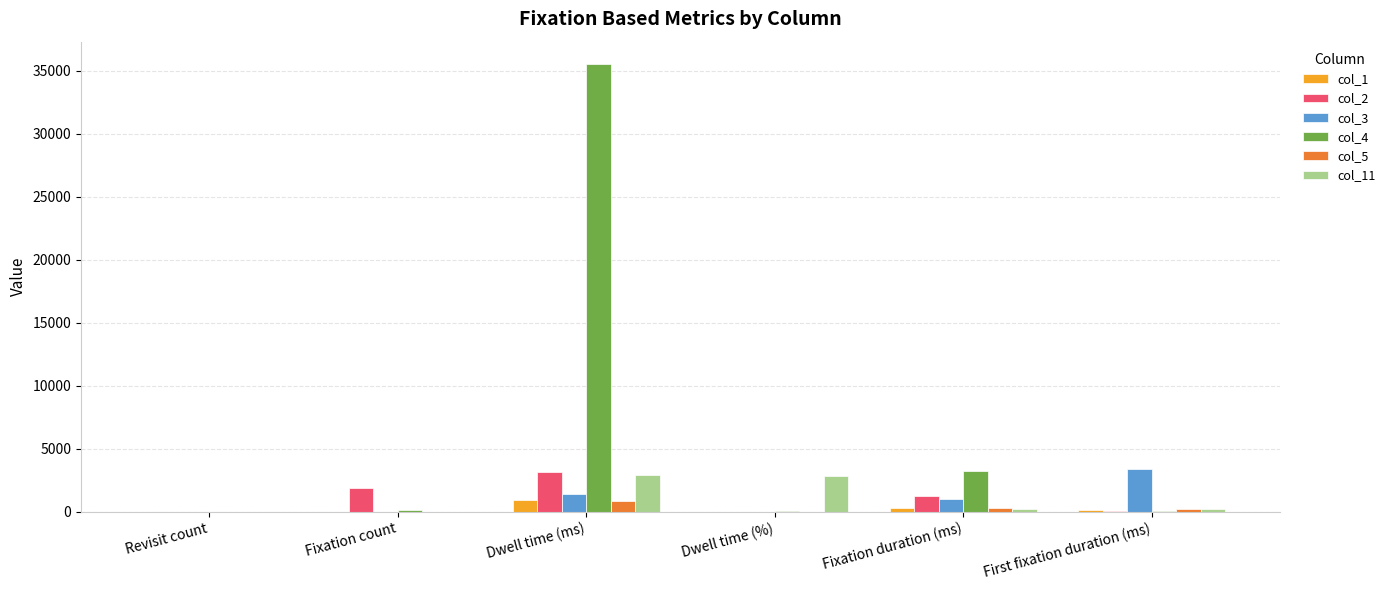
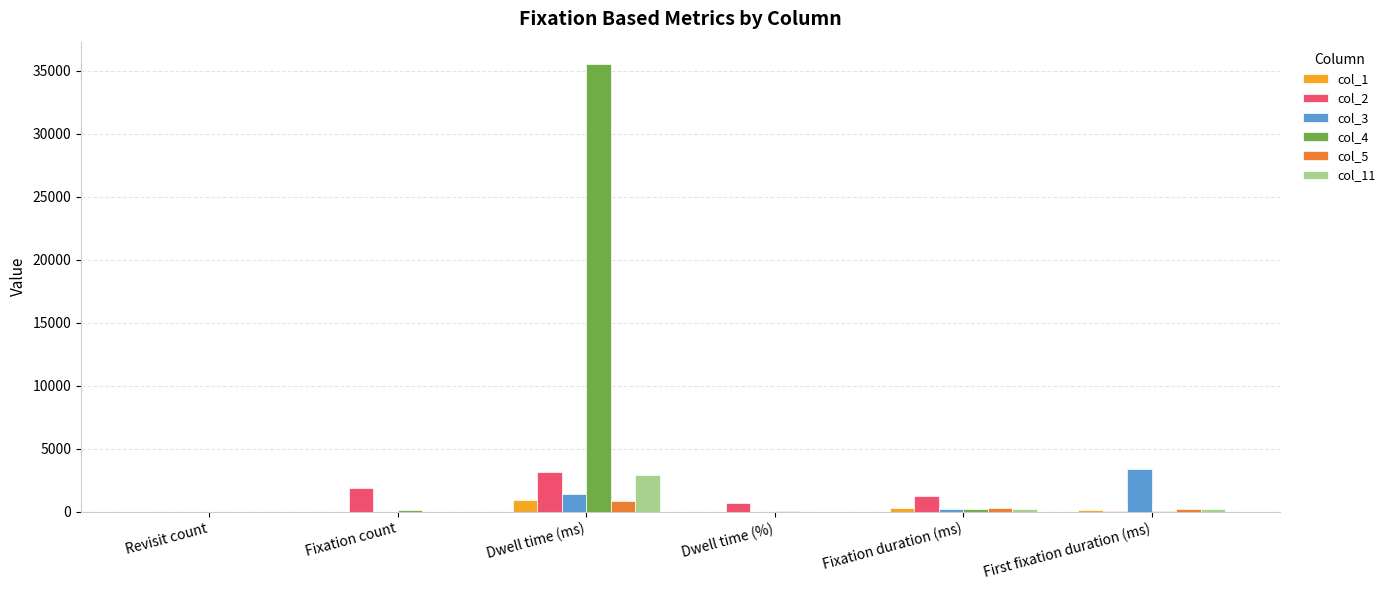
col_2, Dwell time (%): 0 -> 700
col_11, Dwell time (%): 2800 -> 0
col_3, Fixation duration (ms): 1000 -> 200
col_4, Fixation duration (ms): 3300 -> 300
